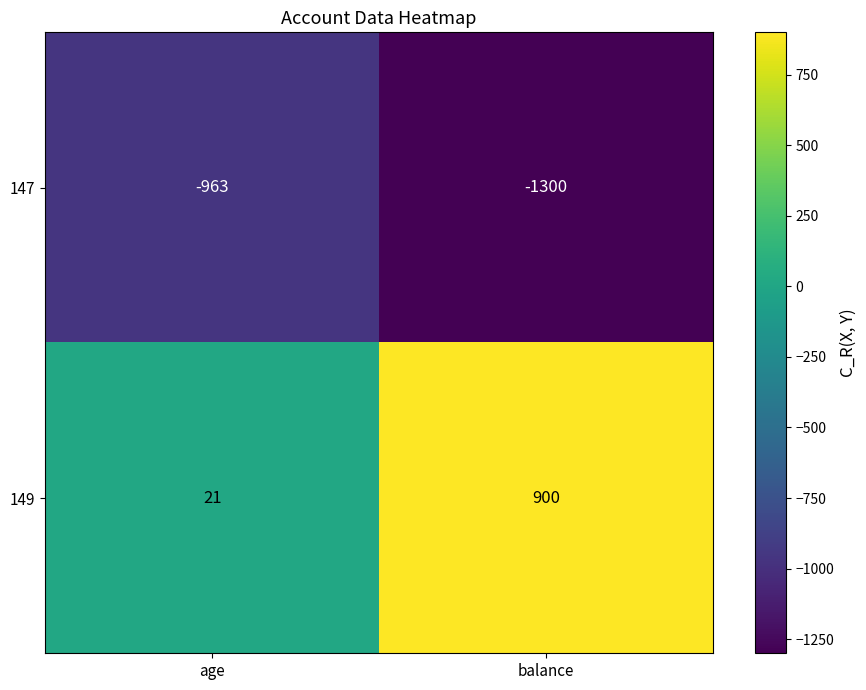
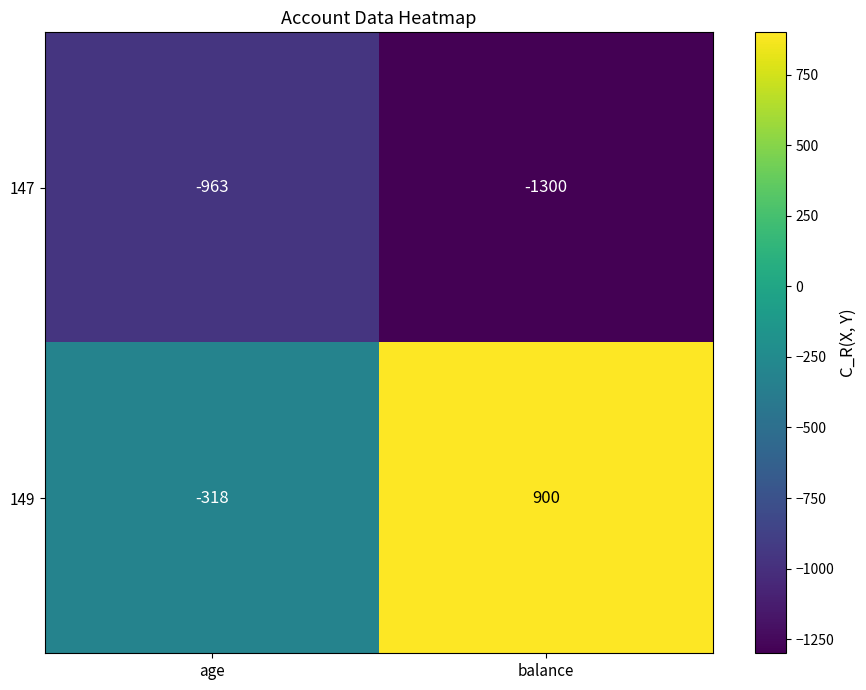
149, age: 21 -> -318
